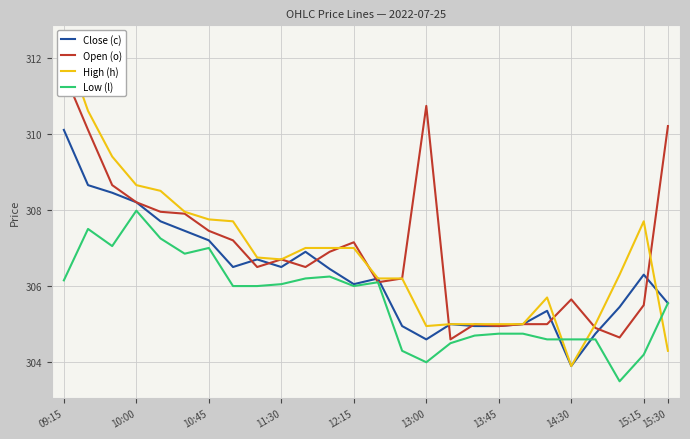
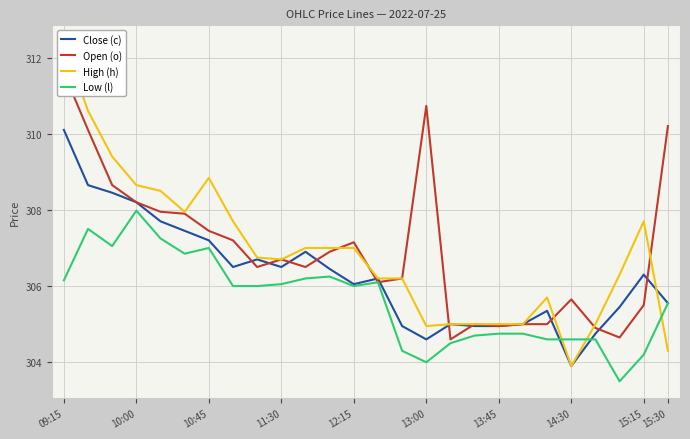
High (h), 10:45: 307.8 -> 308.8
